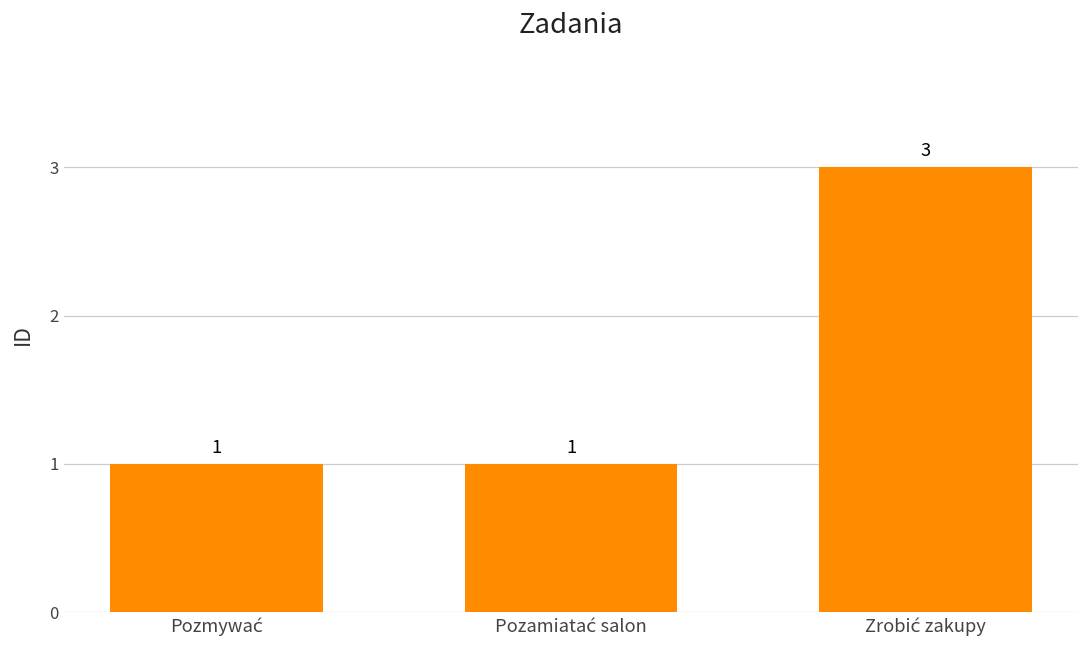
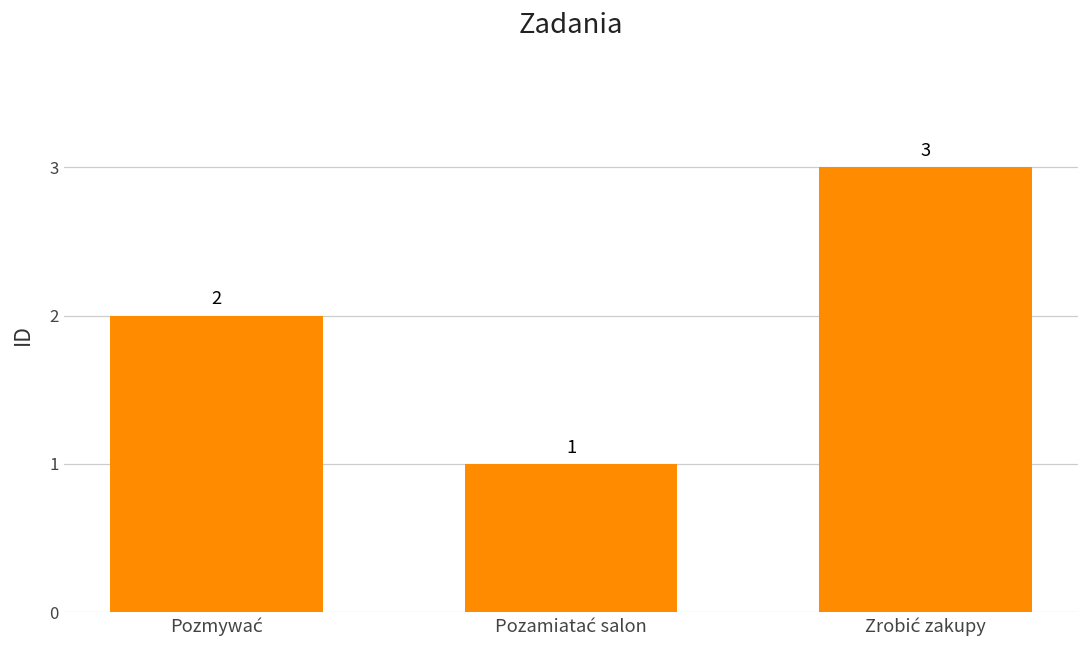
Pozmywać: 1 -> 2
